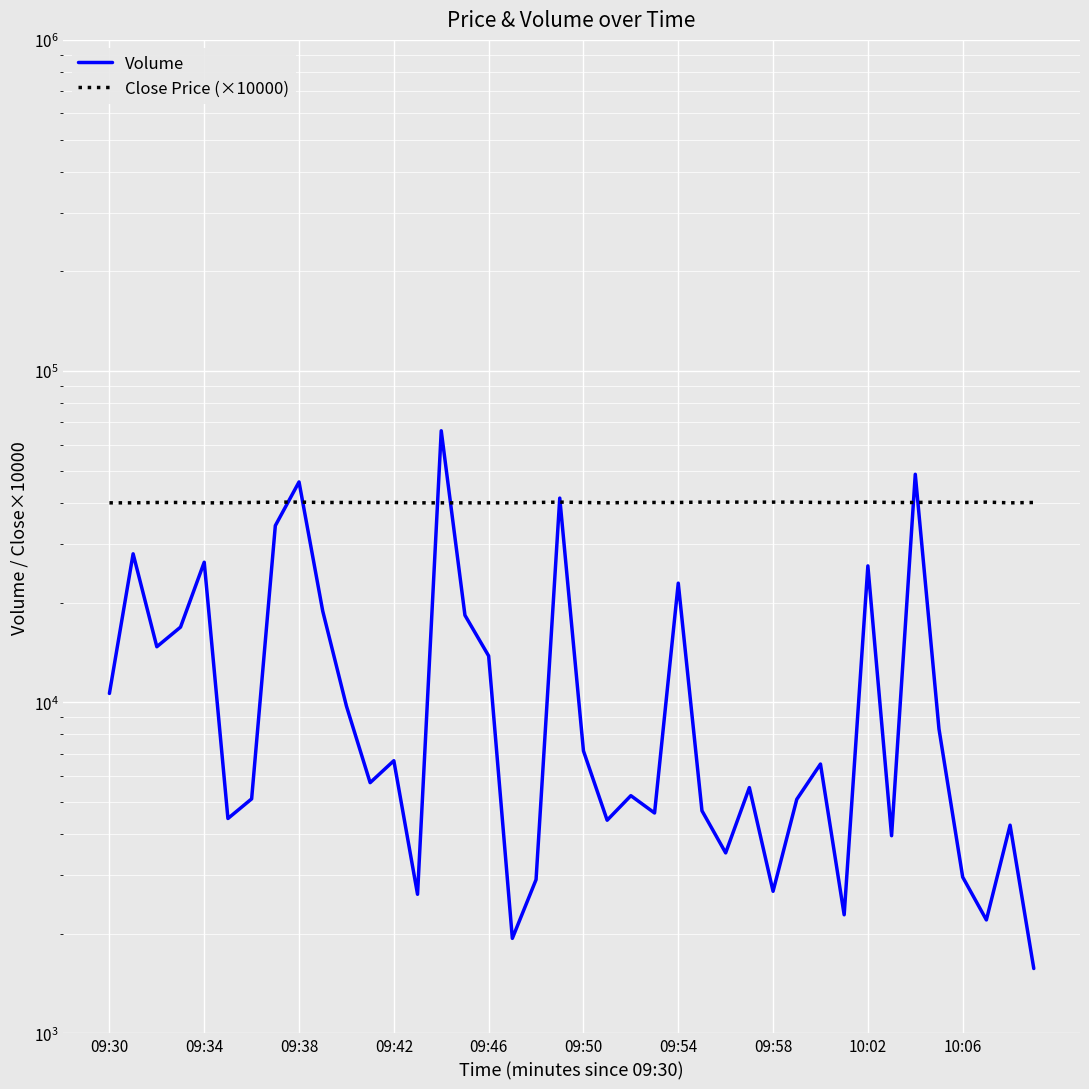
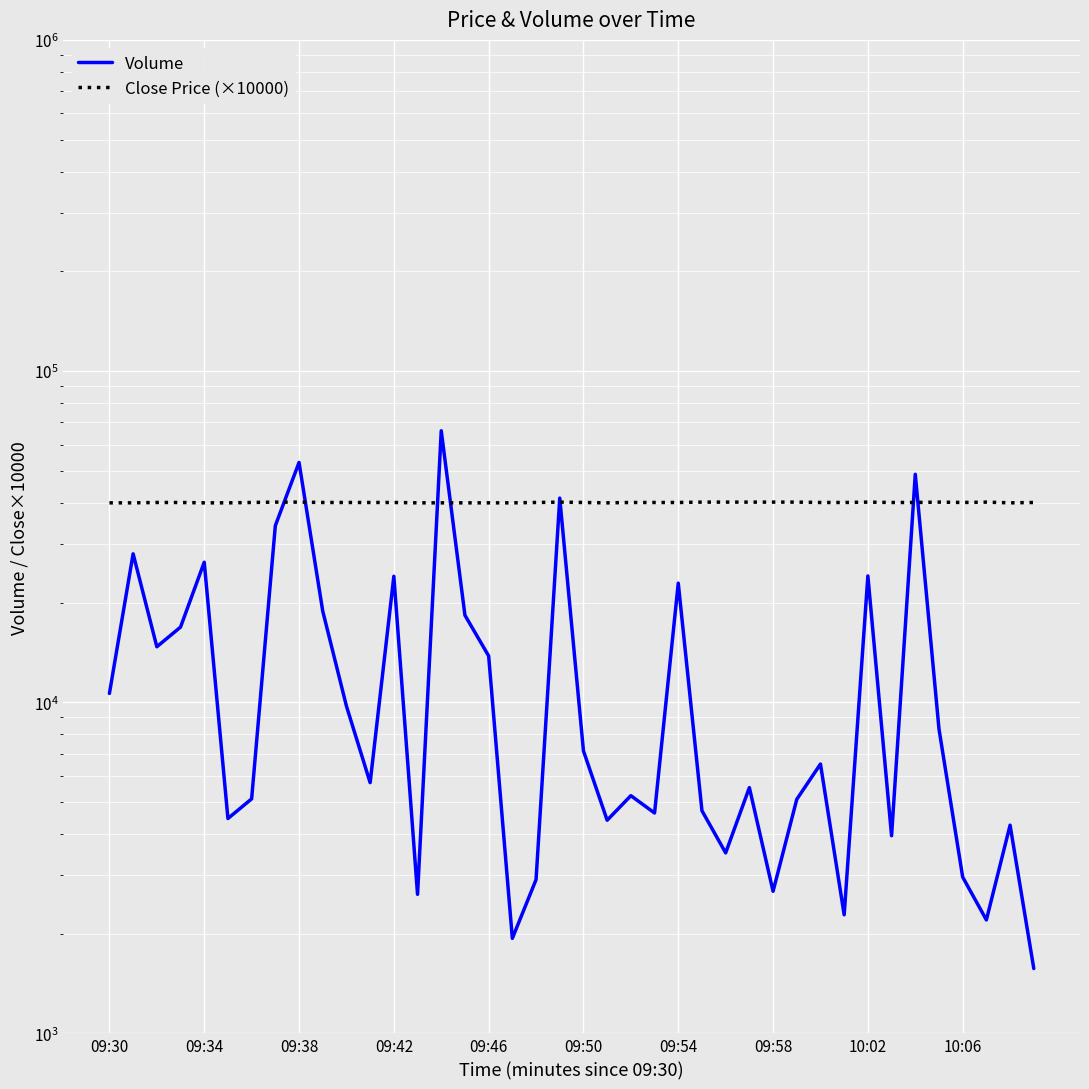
Volume, 09:38: 46000 -> 53000
Volume, 09:42: 6700 -> 24000
Volume, 10:02: 26000 -> 24000
